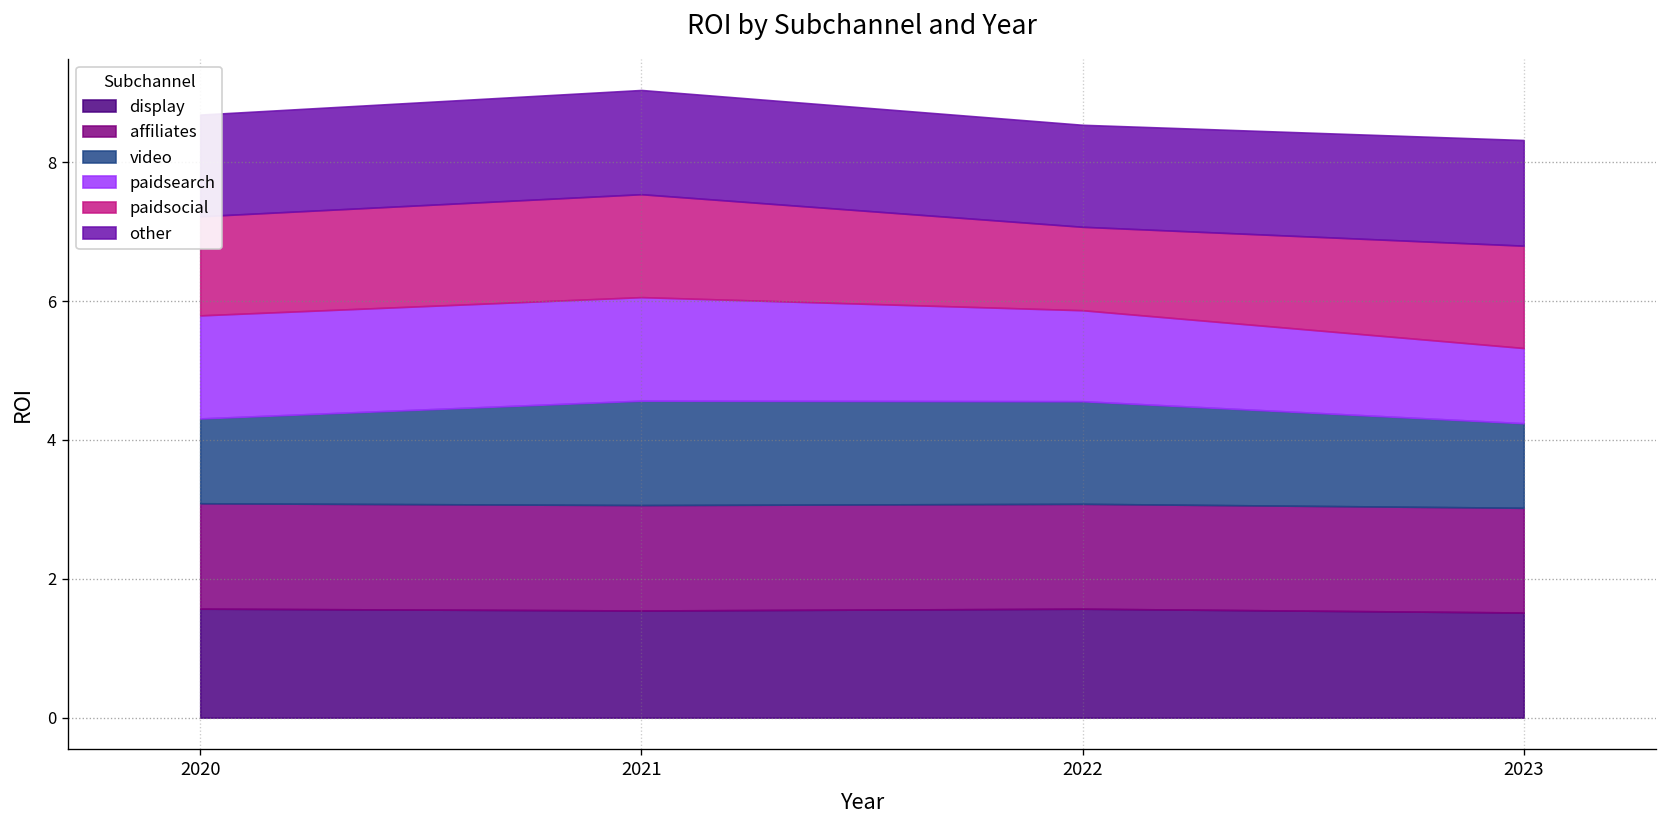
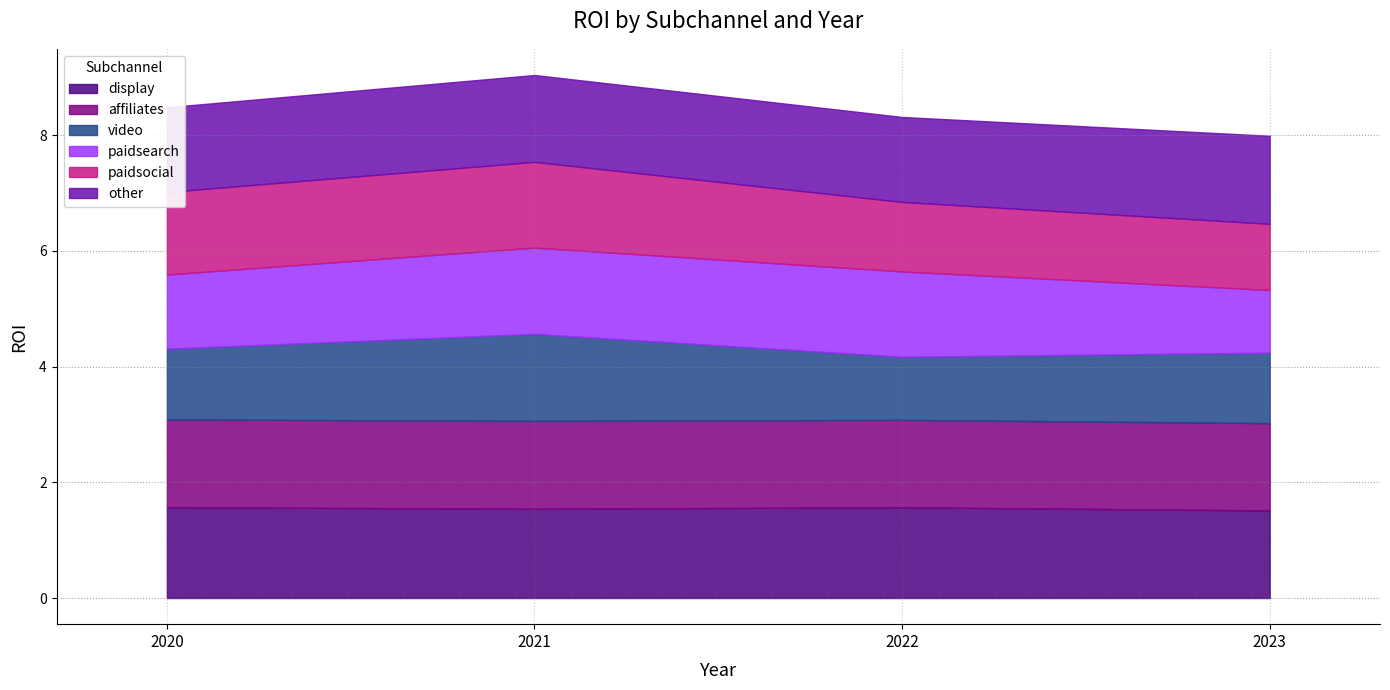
paidsearch, 2020: 1.5 -> 1.3
video, 2022: 1.5 -> 1.1
paidsearch, 2022: 1.3 -> 1.5
paidsocial, 2023: 1.5 -> 1.1
